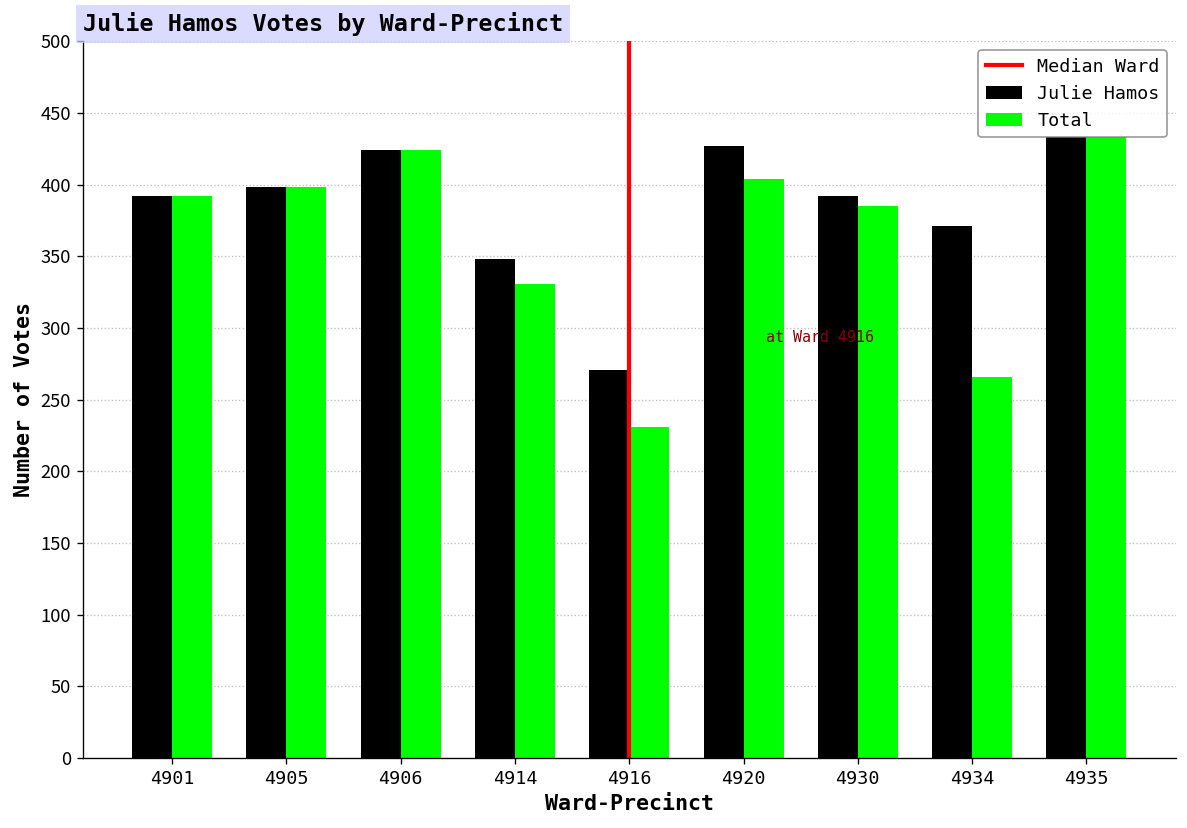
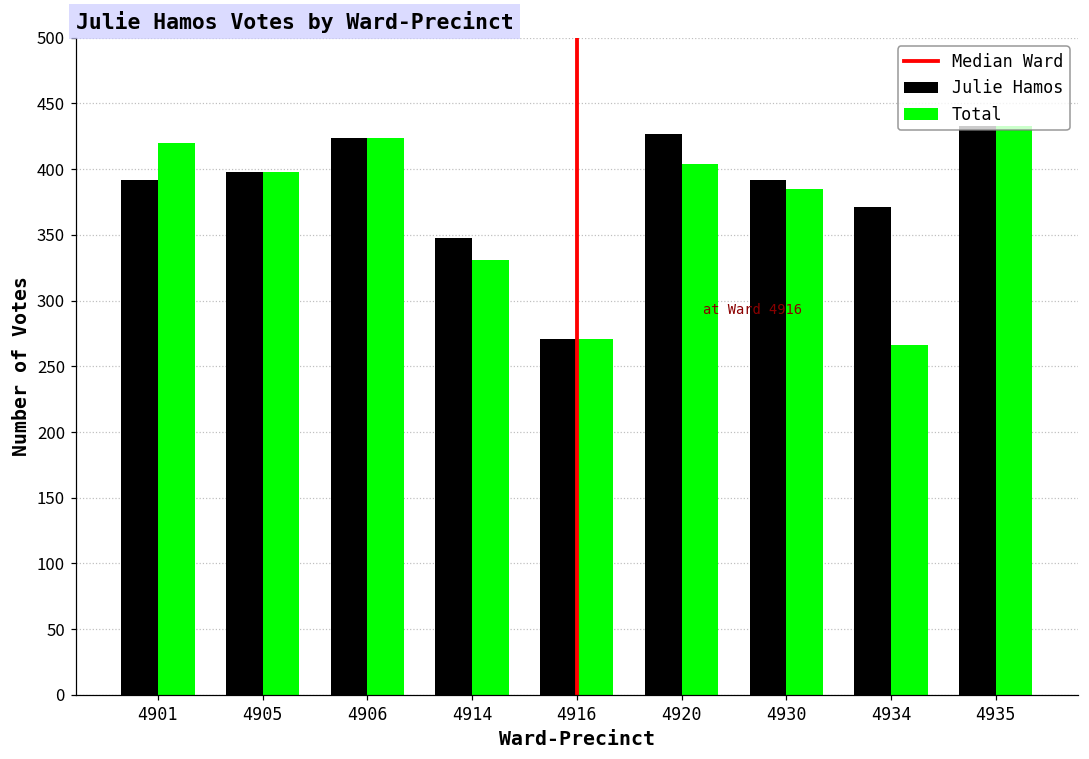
Total, 4901: 392 -> 420
Total, 4916: 231 -> 271
